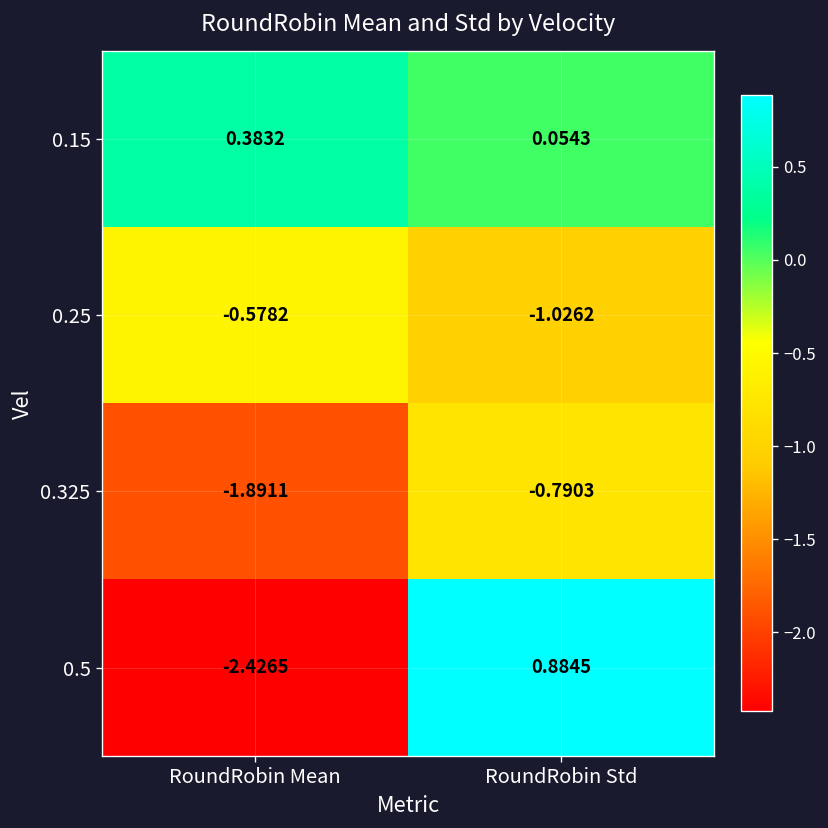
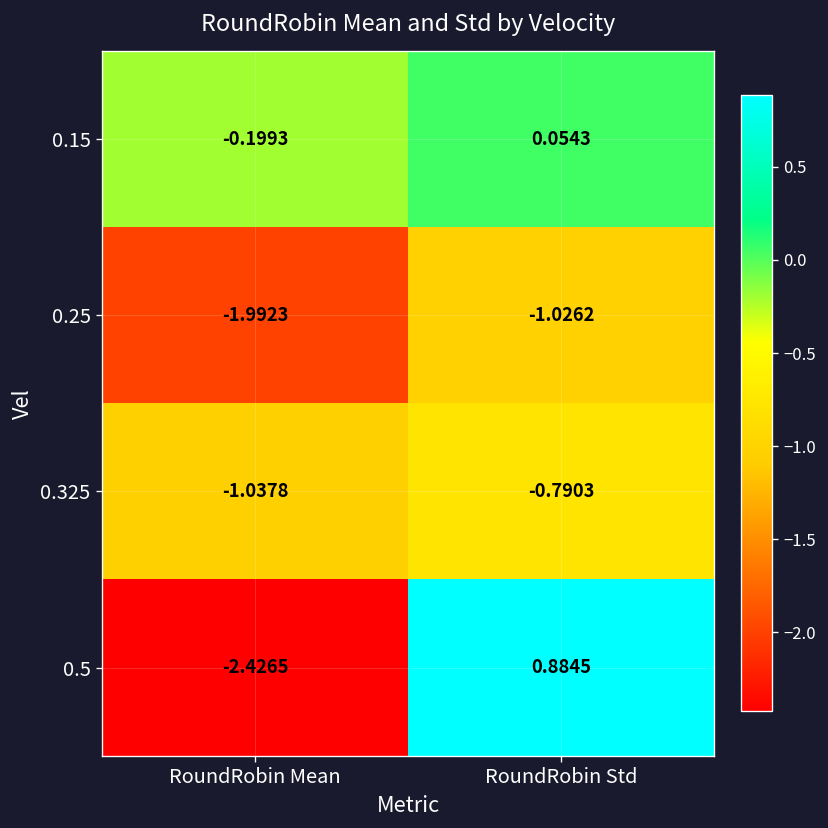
0.15, RoundRobin Mean: 0.3832 -> -0.1993
0.25, RoundRobin Mean: -0.5782 -> -1.9923
0.325, RoundRobin Mean: -1.8911 -> -1.0378
